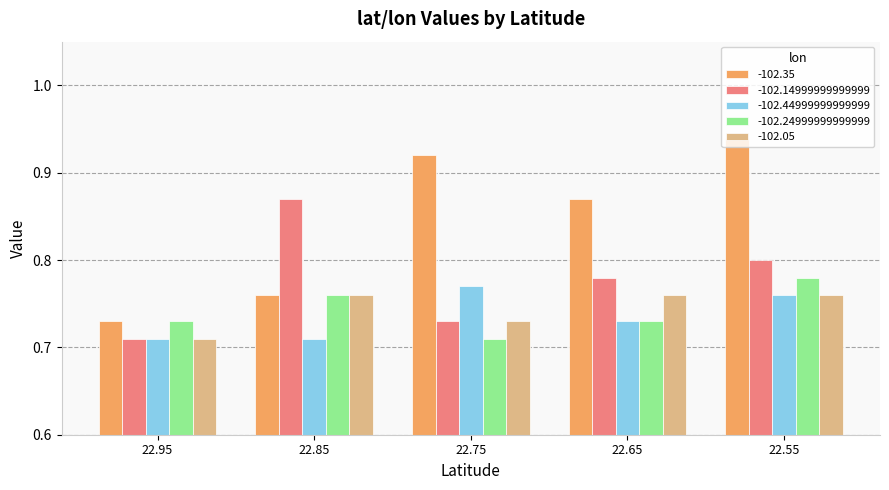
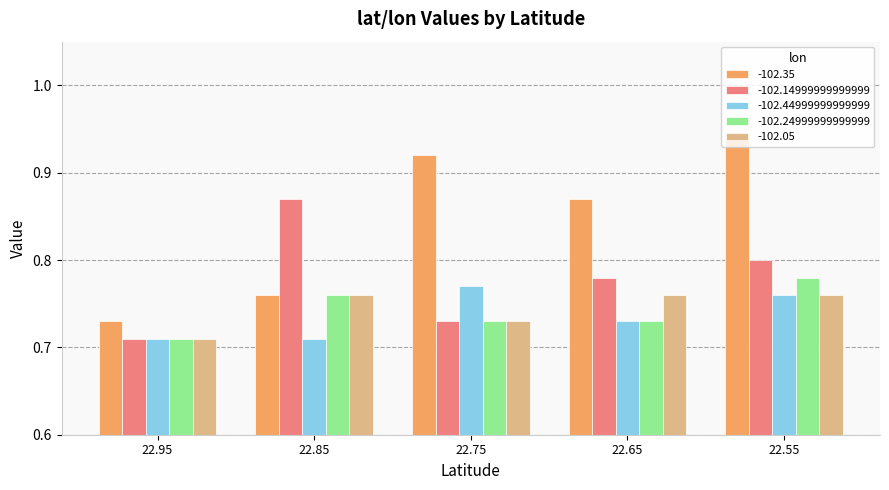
-102.24999999999999, 22.95: 0.73 -> 0.71
-102.24999999999999, 22.75: 0.71 -> 0.73
